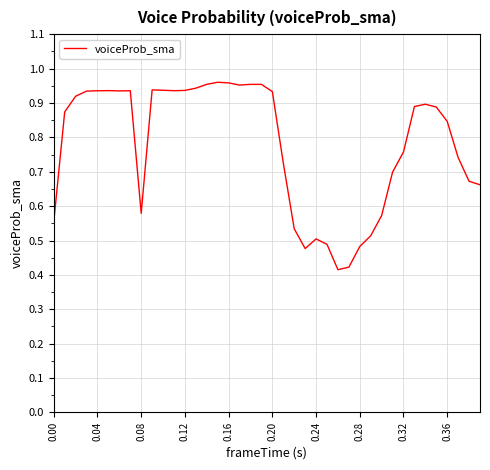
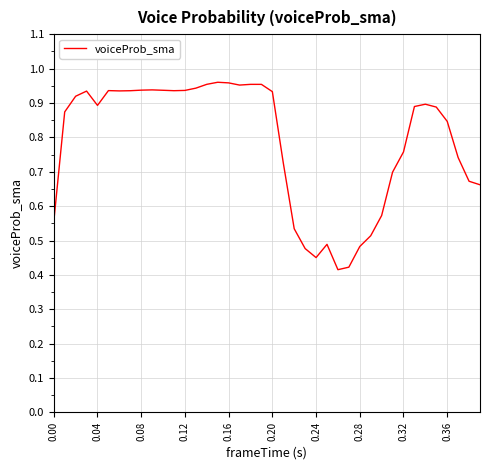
0.04: 0.94 -> 0.89
0.08: 0.58 -> 0.94
0.24: 0.50 -> 0.45
